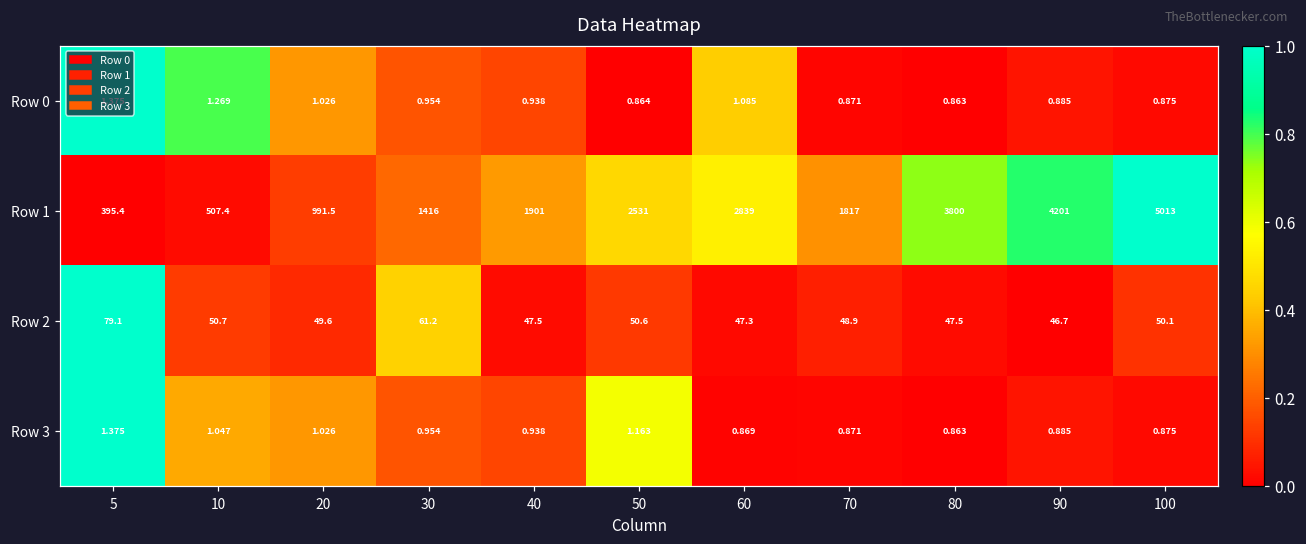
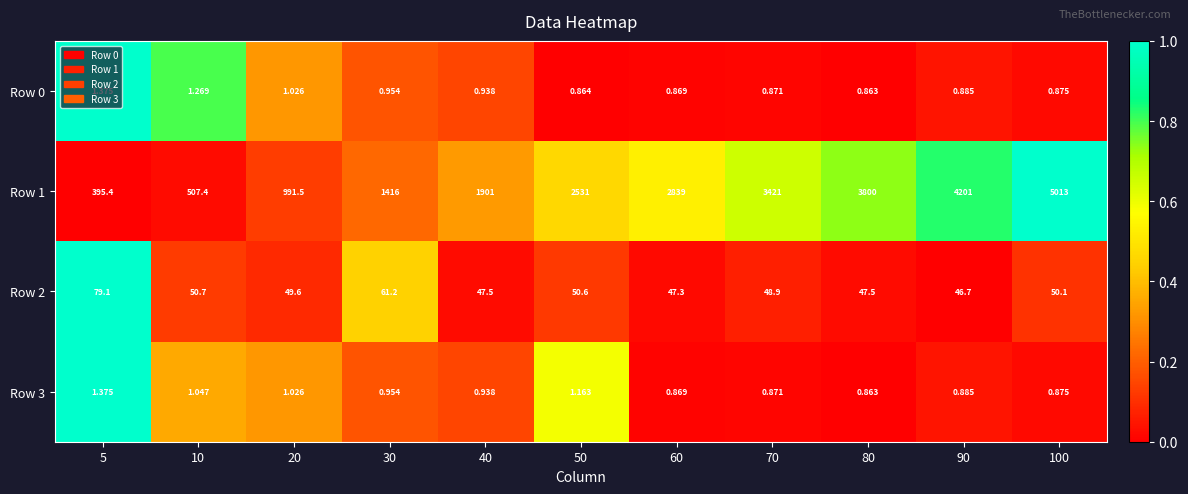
Row 0, 60: 1.085 -> 0.869
Row 1, 70: 1817 -> 3421
